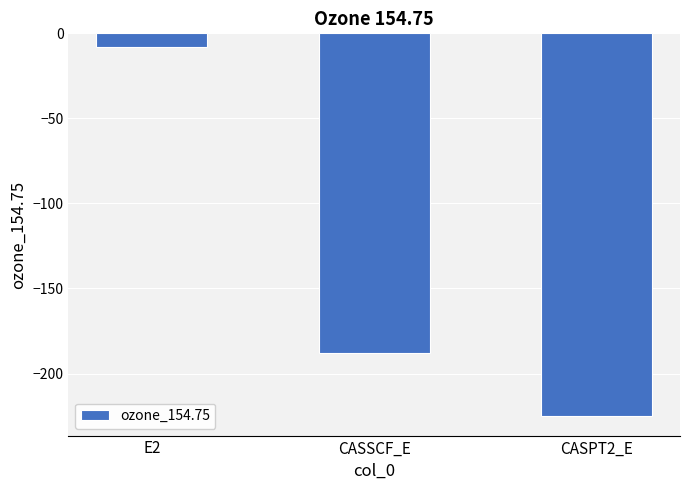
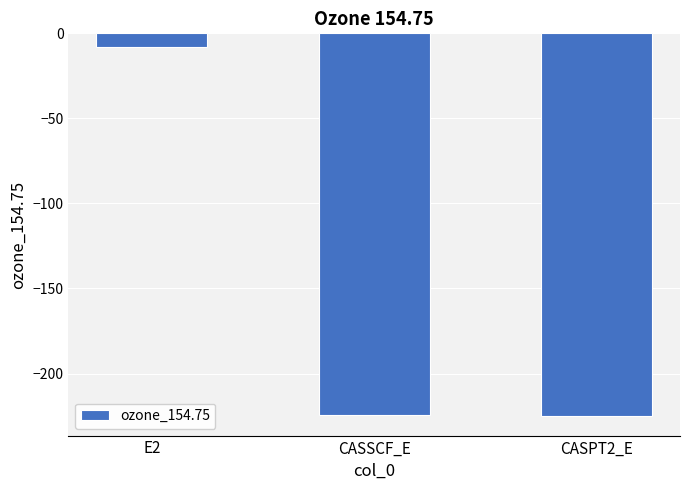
CASSCF_E: -188 -> -225
